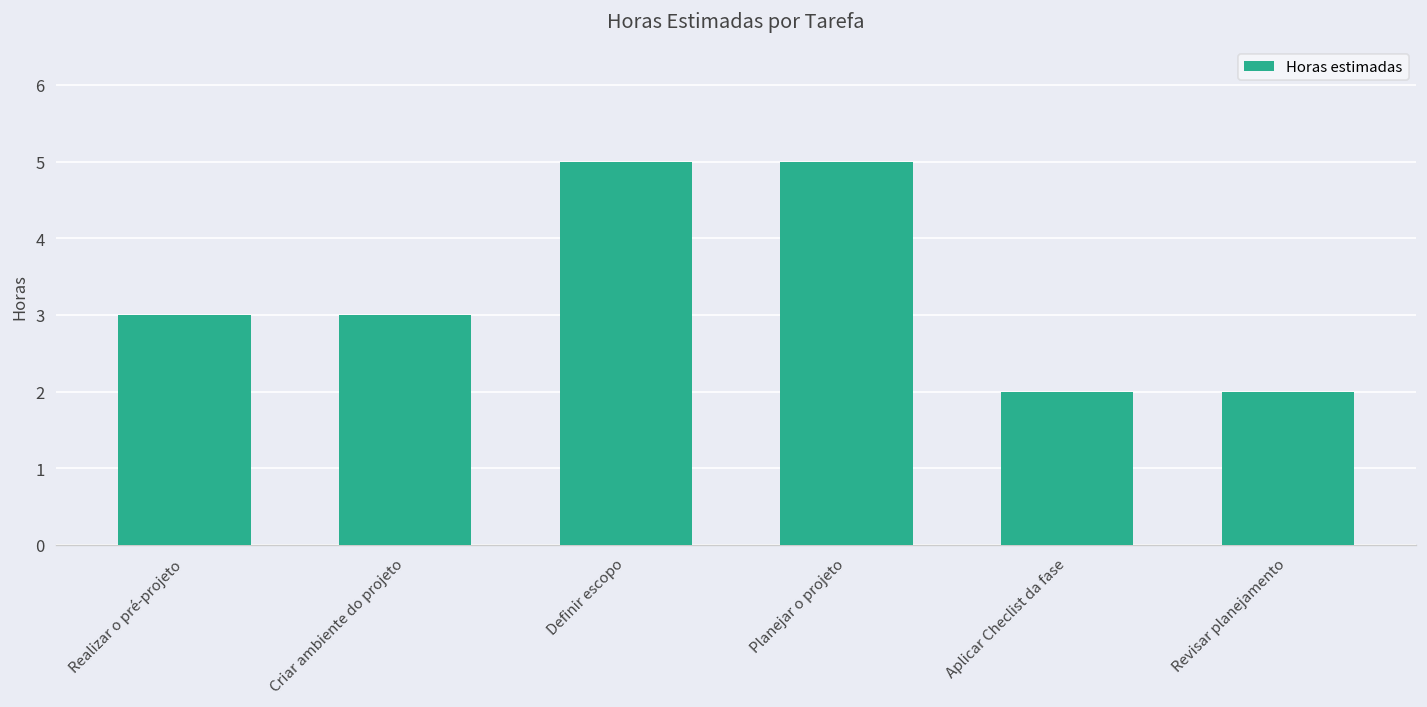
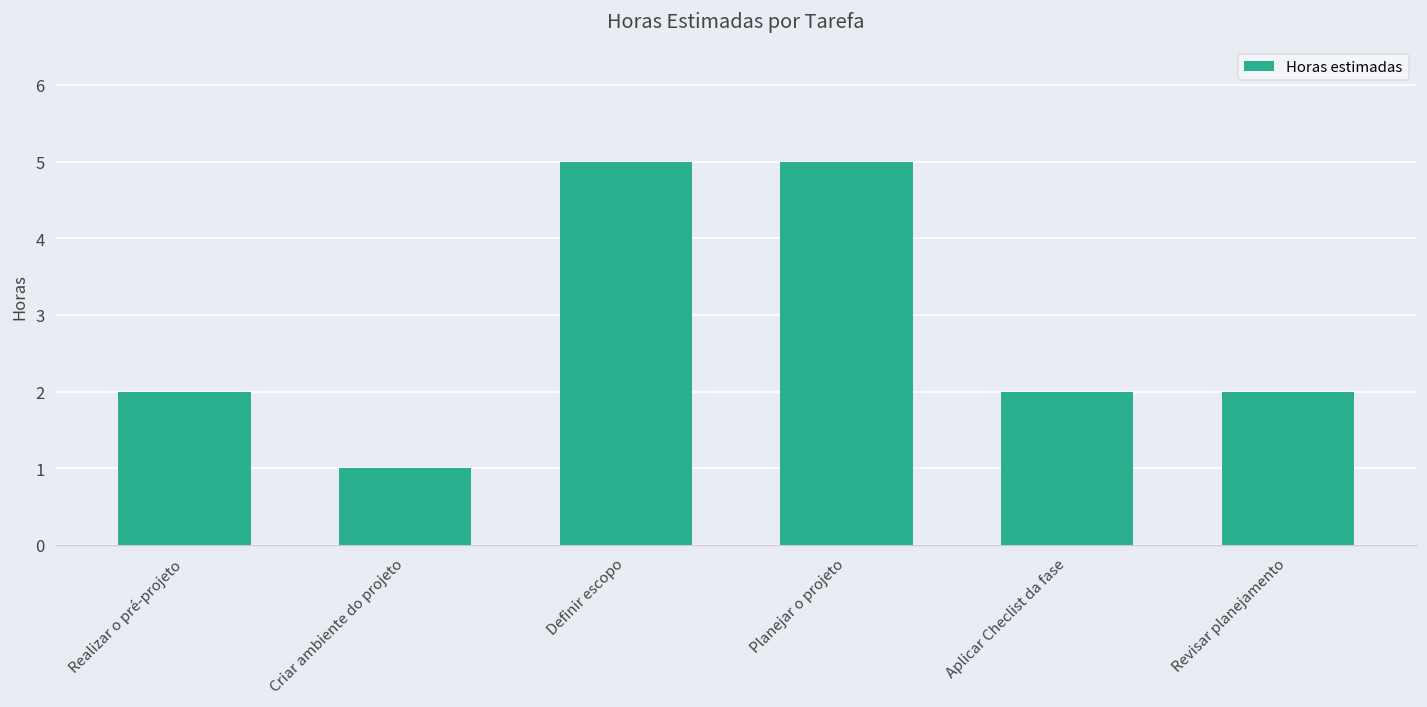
Realizar o pré-projeto: 3 -> 2
Criar ambiente do projeto: 3 -> 1
